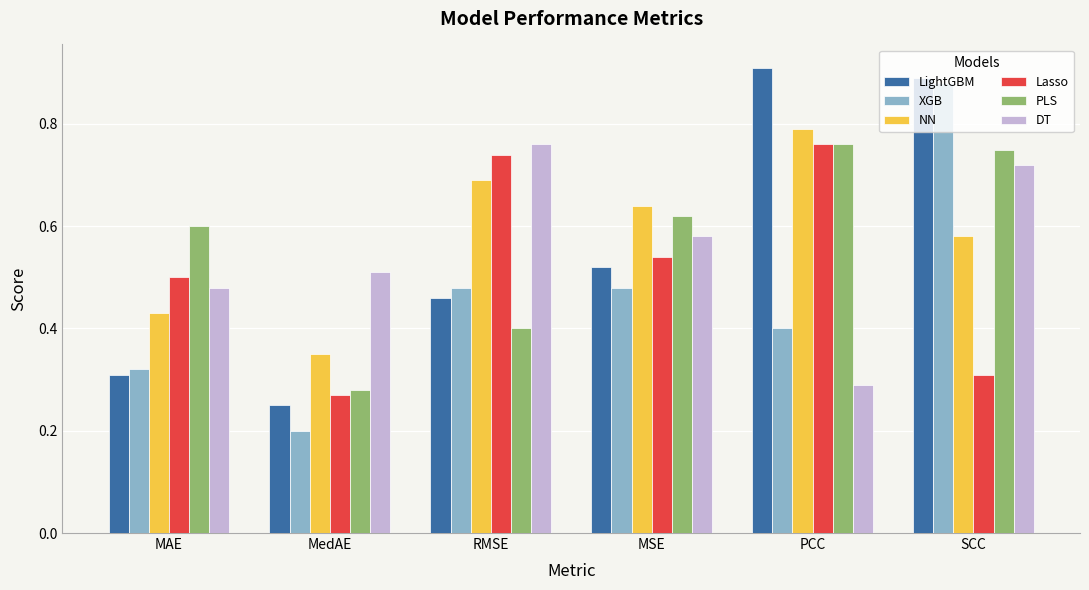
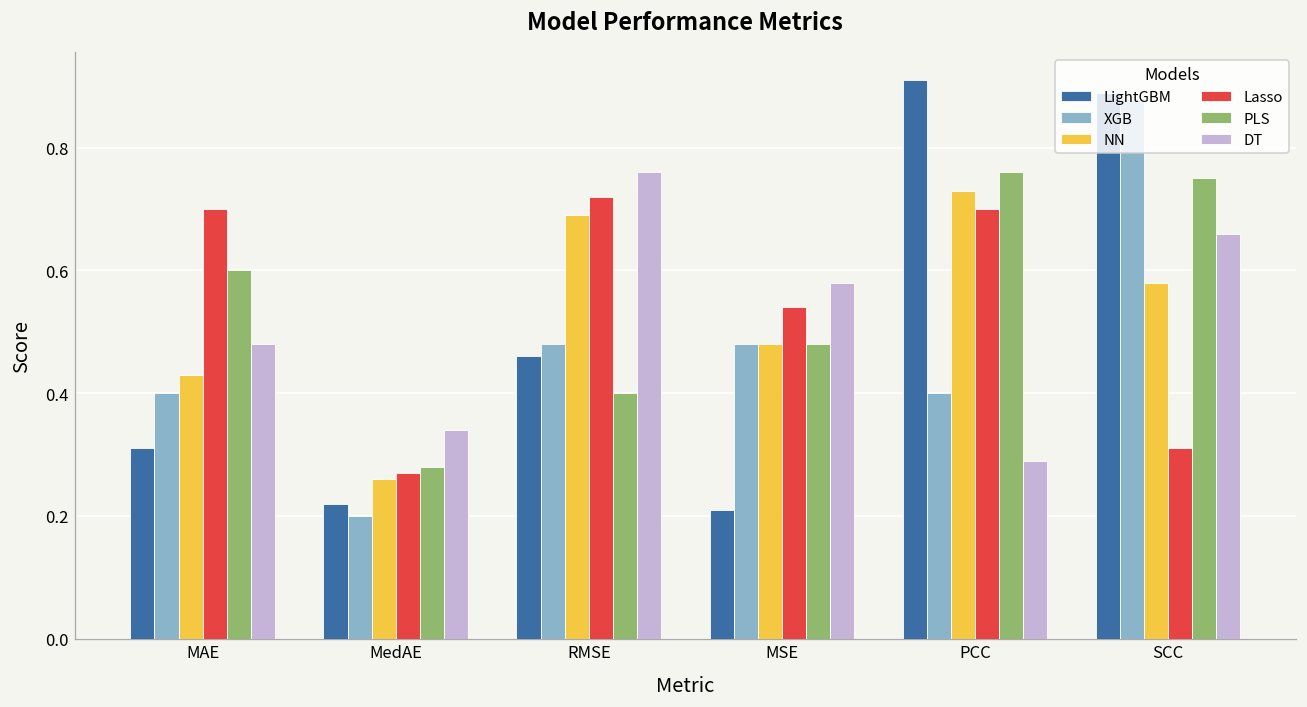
XGB, MAE: 0.32 -> 0.40
Lasso, MAE: 0.5 -> 0.7
LightGBM, MedAE: 0.25 -> 0.22
NN, MedAE: 0.35 -> 0.26
DT, MedAE: 0.51 -> 0.34
Lasso, RMSE: 0.74 -> 0.72
LightGBM, MSE: 0.52 -> 0.21
NN, MSE: 0.64 -> 0.48
PLS, MSE: 0.62 -> 0.48
NN, PCC: 0.79 -> 0.73
Lasso, PCC: 0.76 -> 0.70
DT, SCC: 0.72 -> 0.66
